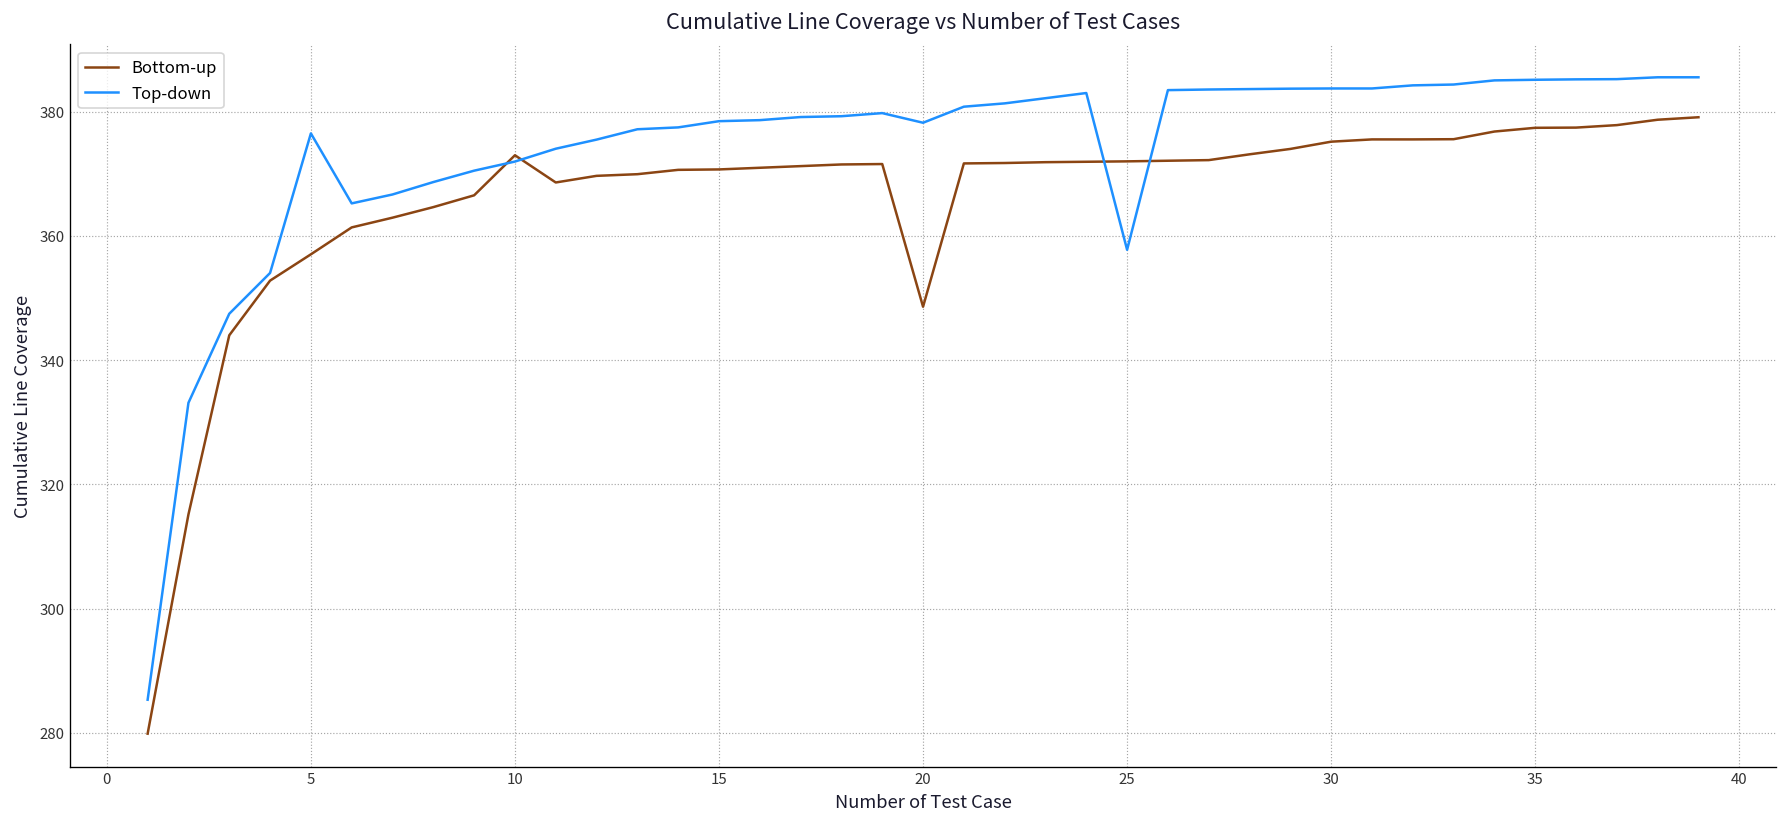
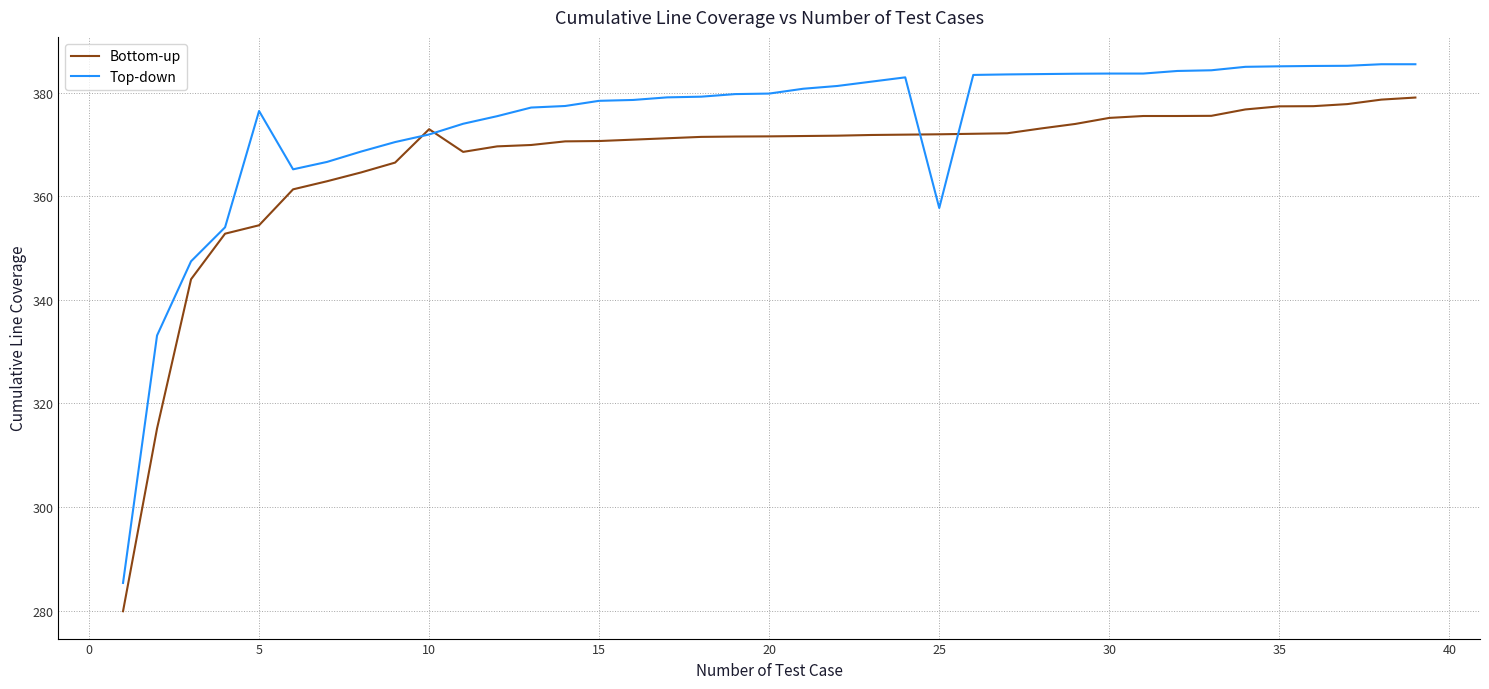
Bottom-up, 5: 357 -> 354
Bottom-up, 20: 349 -> 372
Top-down, 20: 378 -> 380
